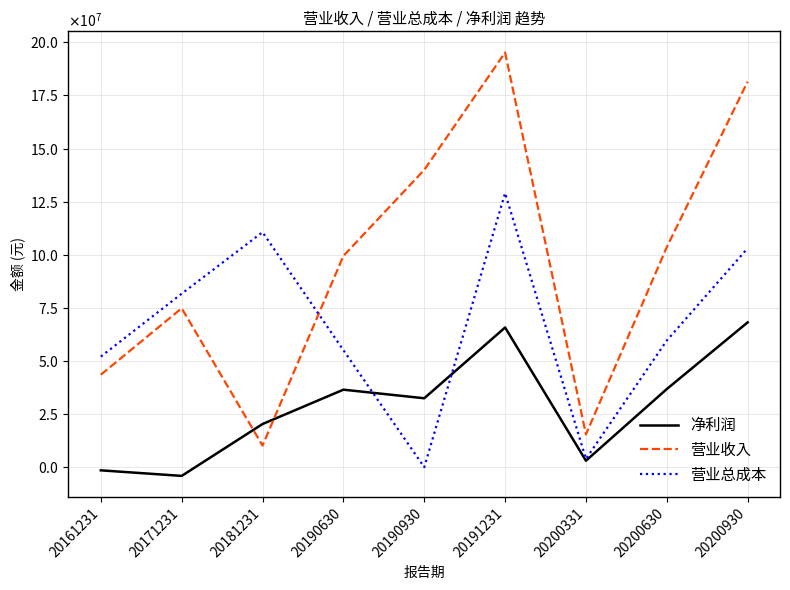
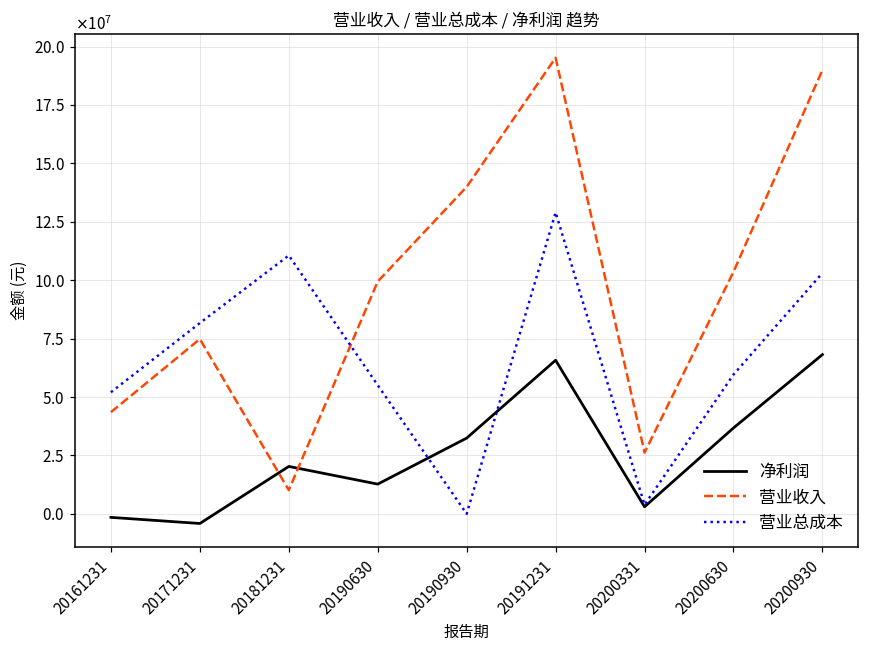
净利润, 20190630: 36000000 -> 13000000
营业收入, 20200331: 15000000 -> 26000000
营业收入, 20200930: 182000000 -> 190000000
